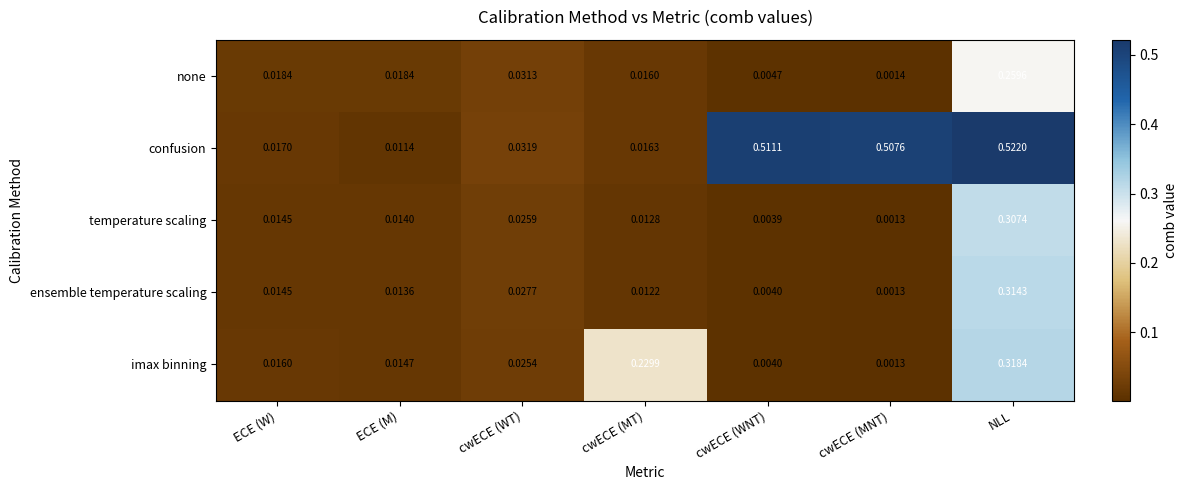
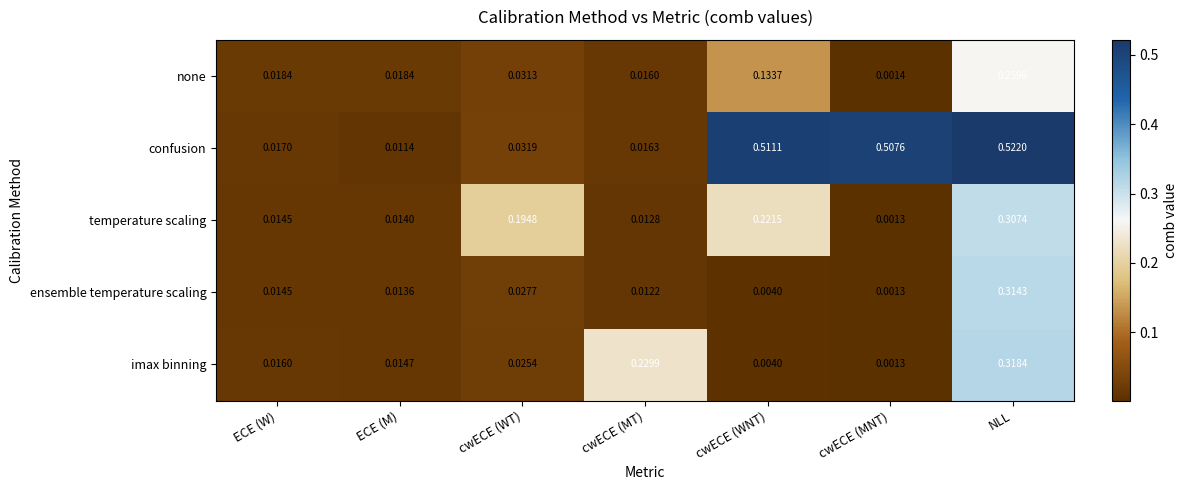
none, cwECE (WNT): 0.0047 -> 0.1337
temperature scaling, cwECE (WT): 0.0259 -> 0.1948
temperature scaling, cwECE (WNT): 0.0039 -> 0.2215
